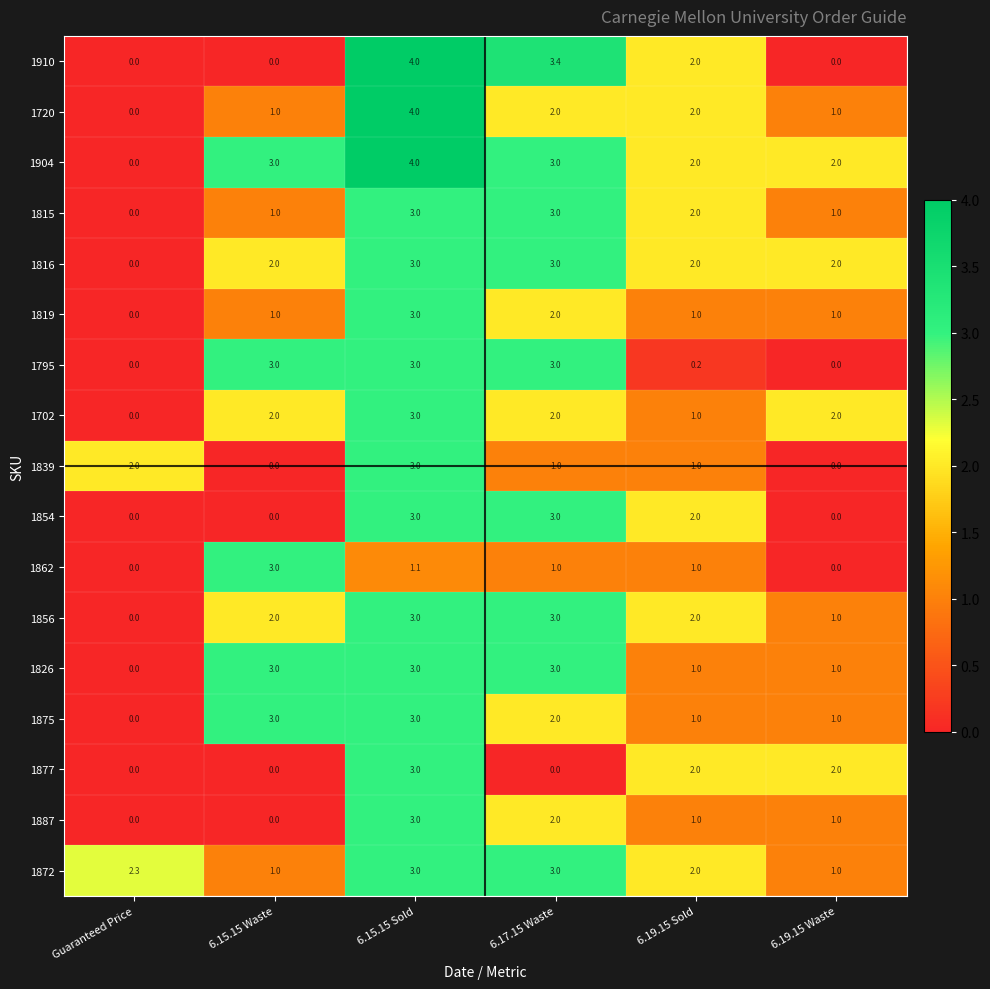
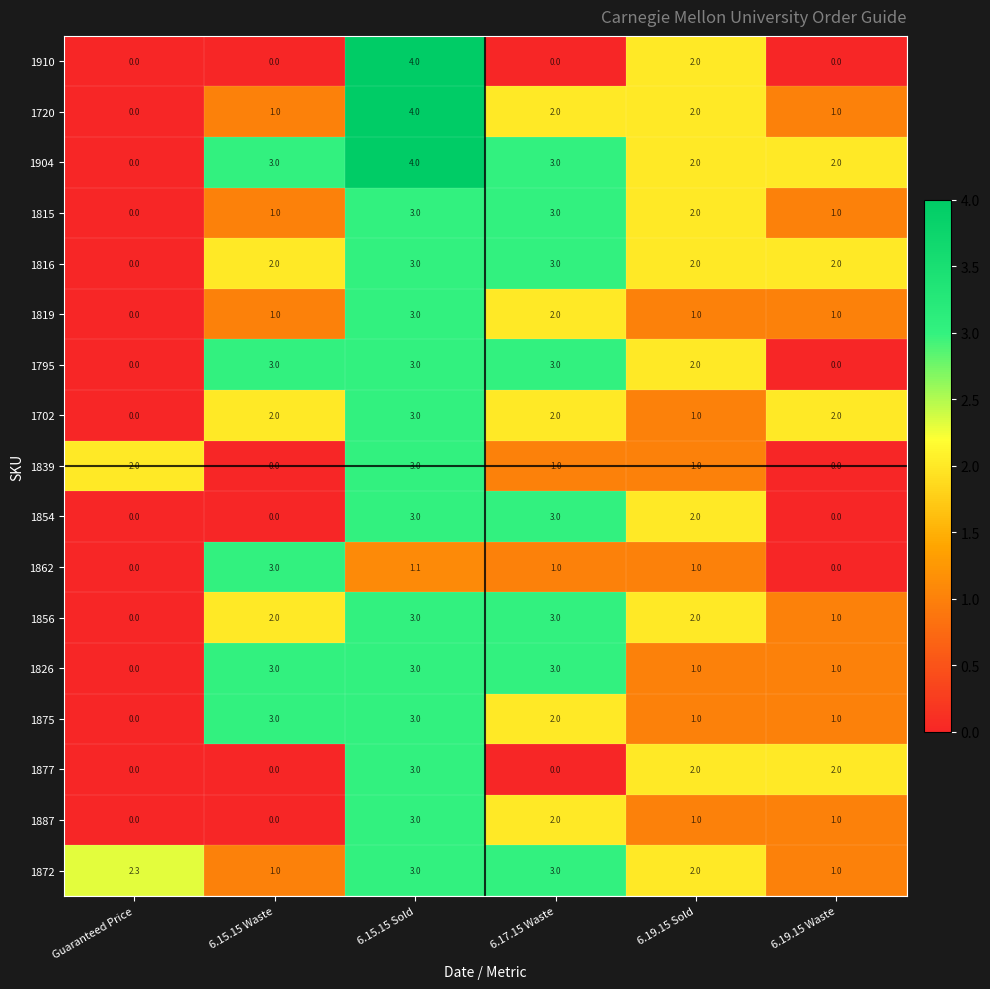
1910, 6.17.15 Waste: 3.4 -> 0.0
1795, 6.19.15 Sold: 0.2 -> 2.0
